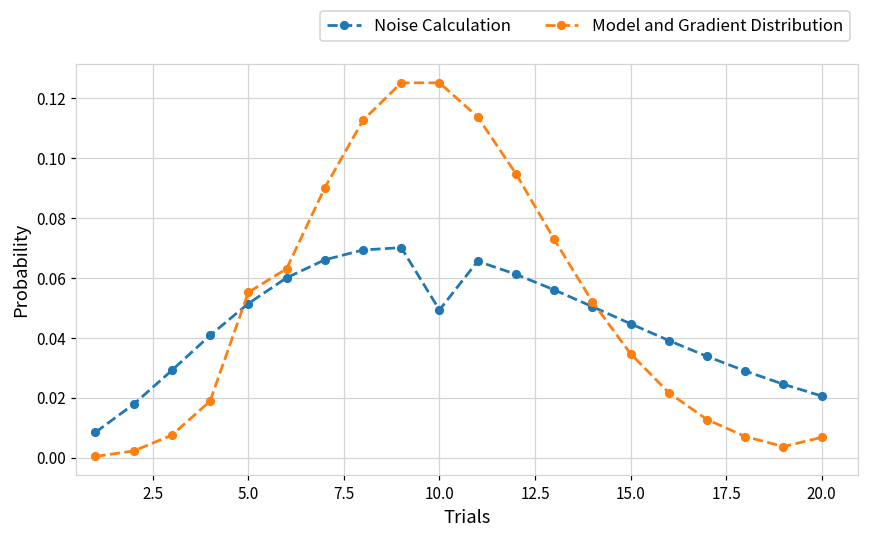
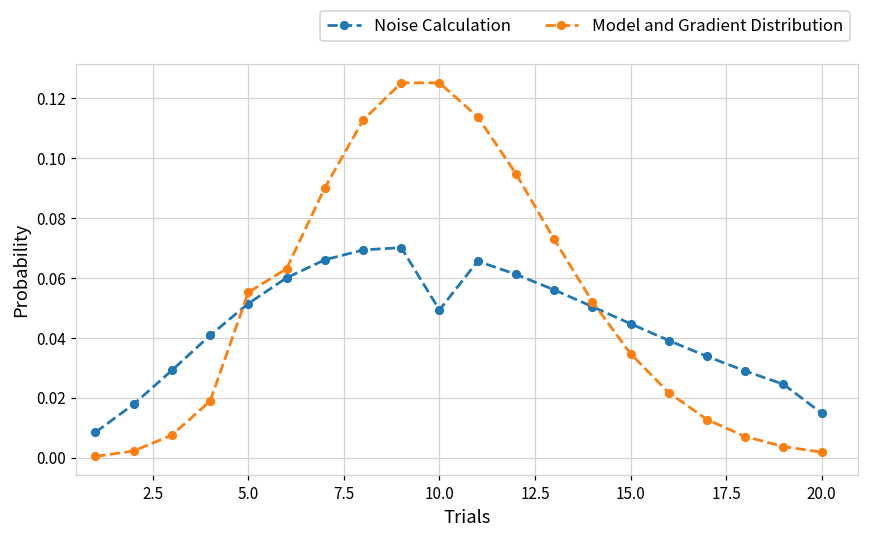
Noise Calculation, 20.0: 0.021 -> 0.015
Model and Gradient Distribution, 20.0: 0.007 -> 0.002
